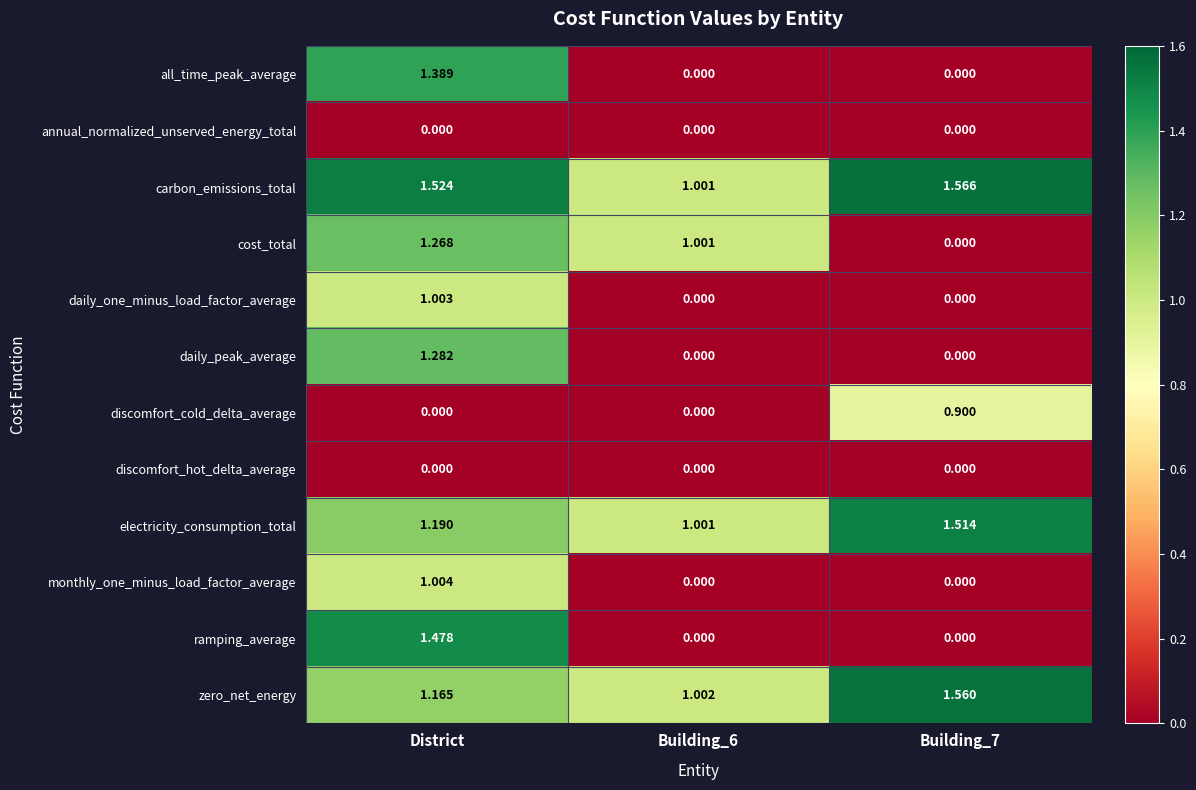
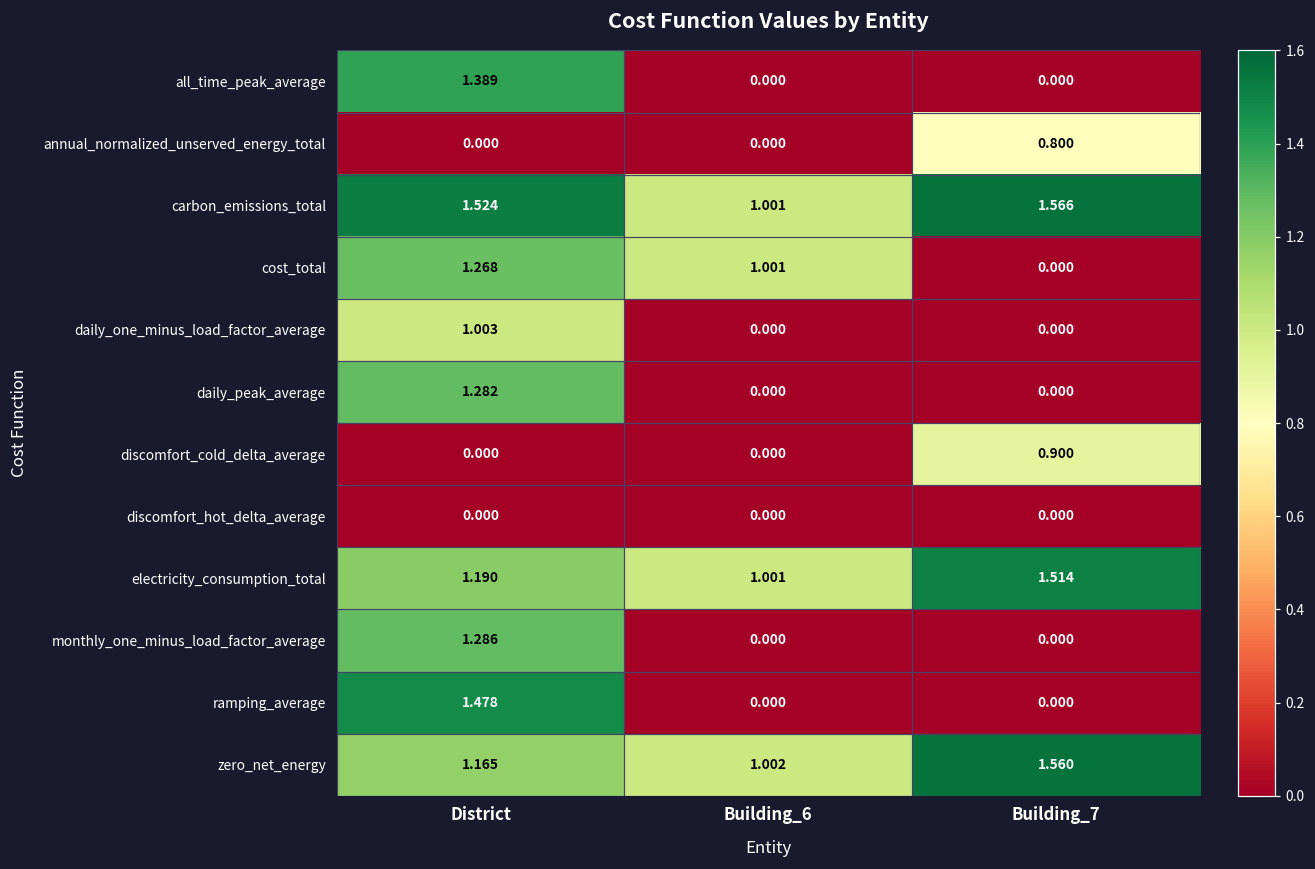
annual_normalized_unserved_energy_total, Building_7: 0.000 -> 0.800
monthly_one_minus_load_factor_average, District: 1.004 -> 1.286
